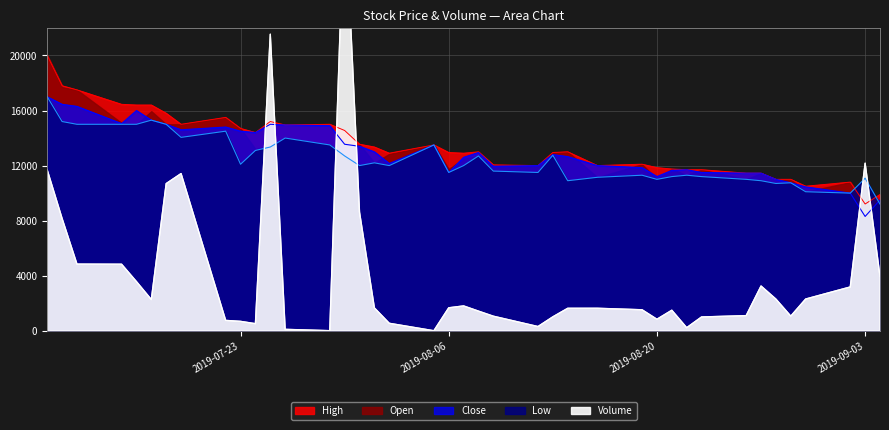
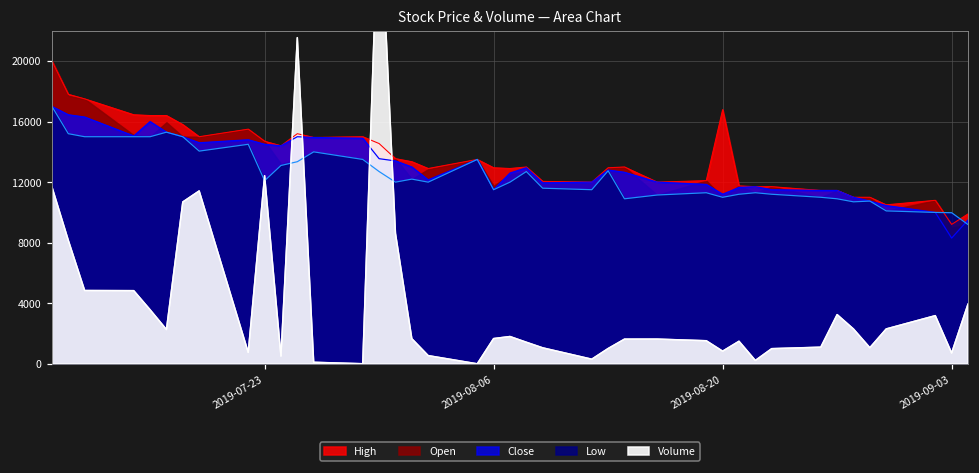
Volume, 2019-07-23: 700 -> 12400
High, 2019-08-20: 11900 -> 16800
Low, 2019-09-03: 11100 -> 10000
Volume, 2019-09-03: 12200 -> 700
